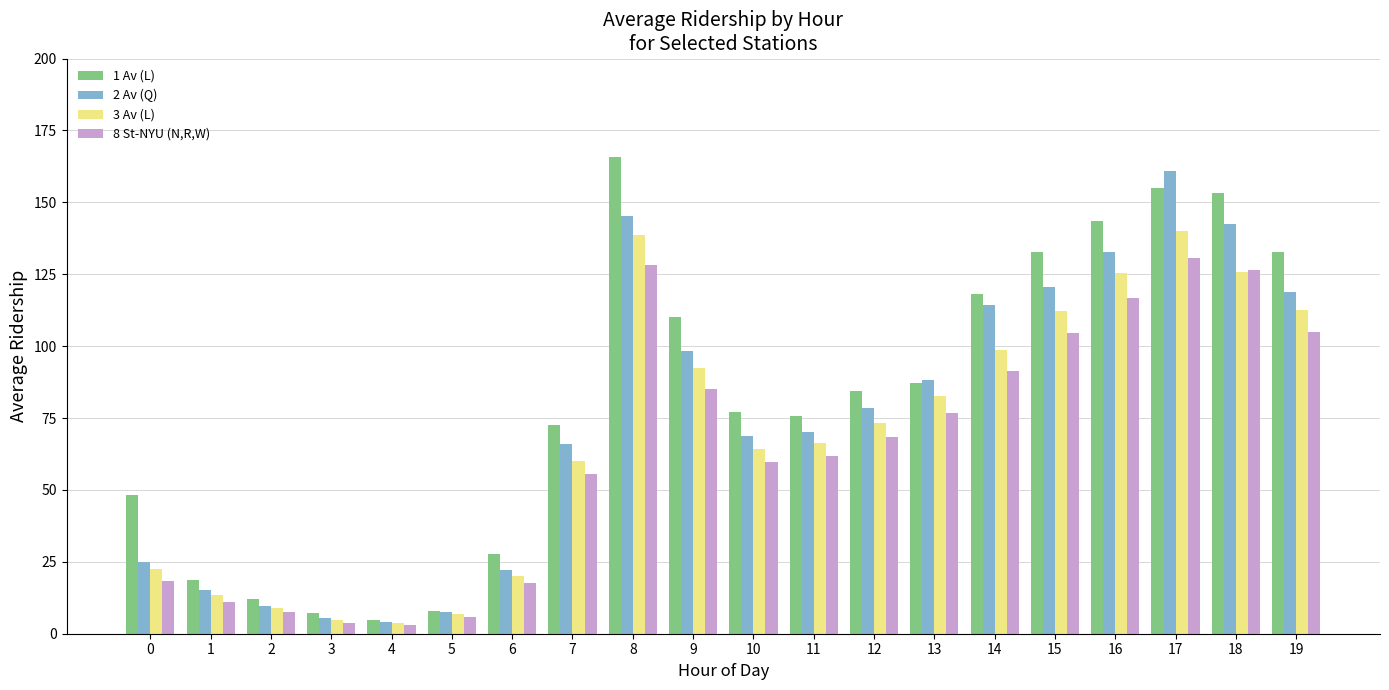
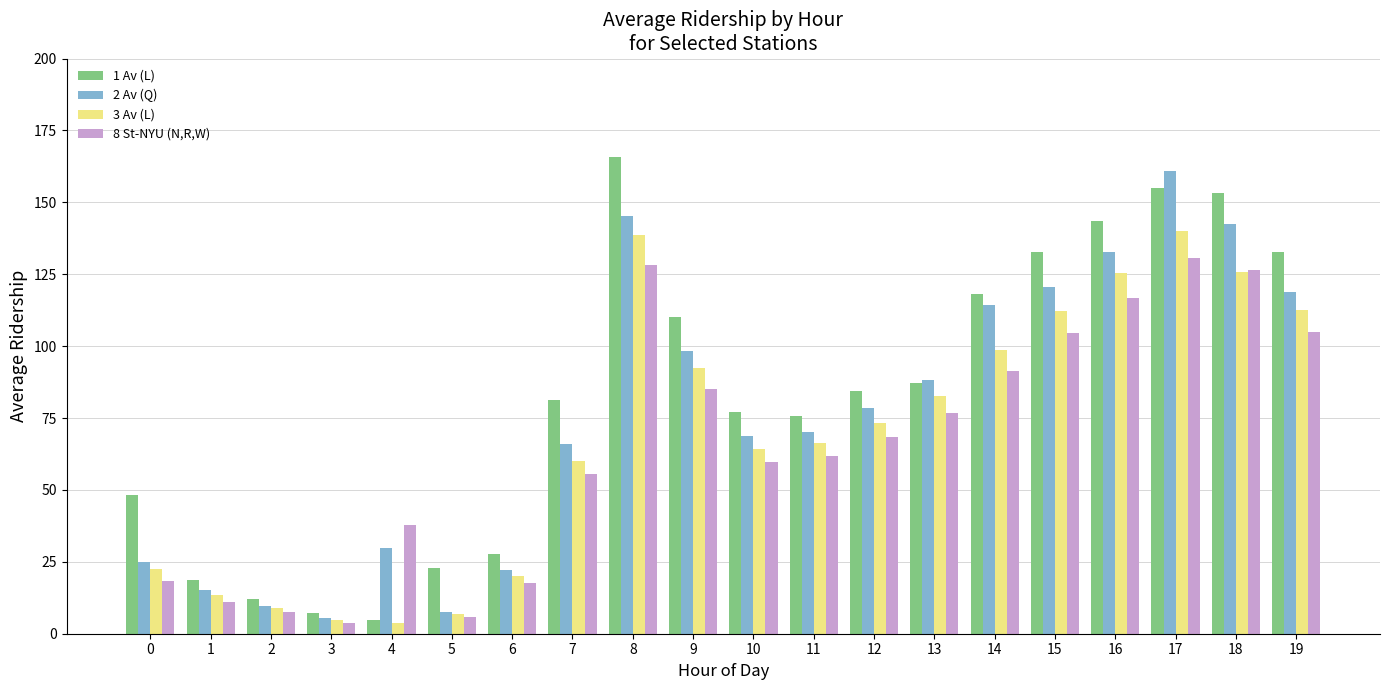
2 Av (Q), 4: 4 -> 30
8 St-NYU (N,R,W), 4: 3 -> 38
1 Av (L), 5: 8 -> 23
1 Av (L), 7: 73 -> 81
